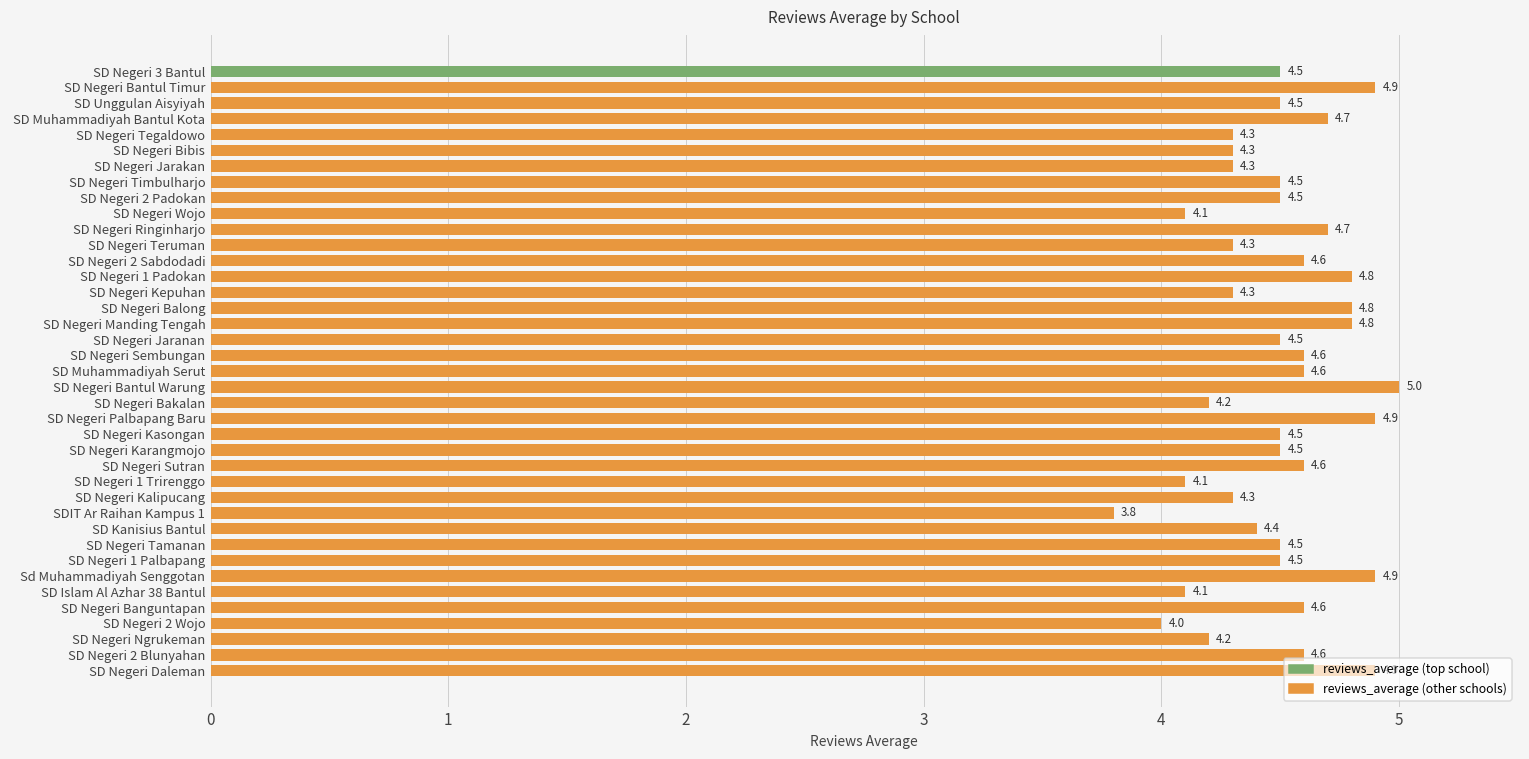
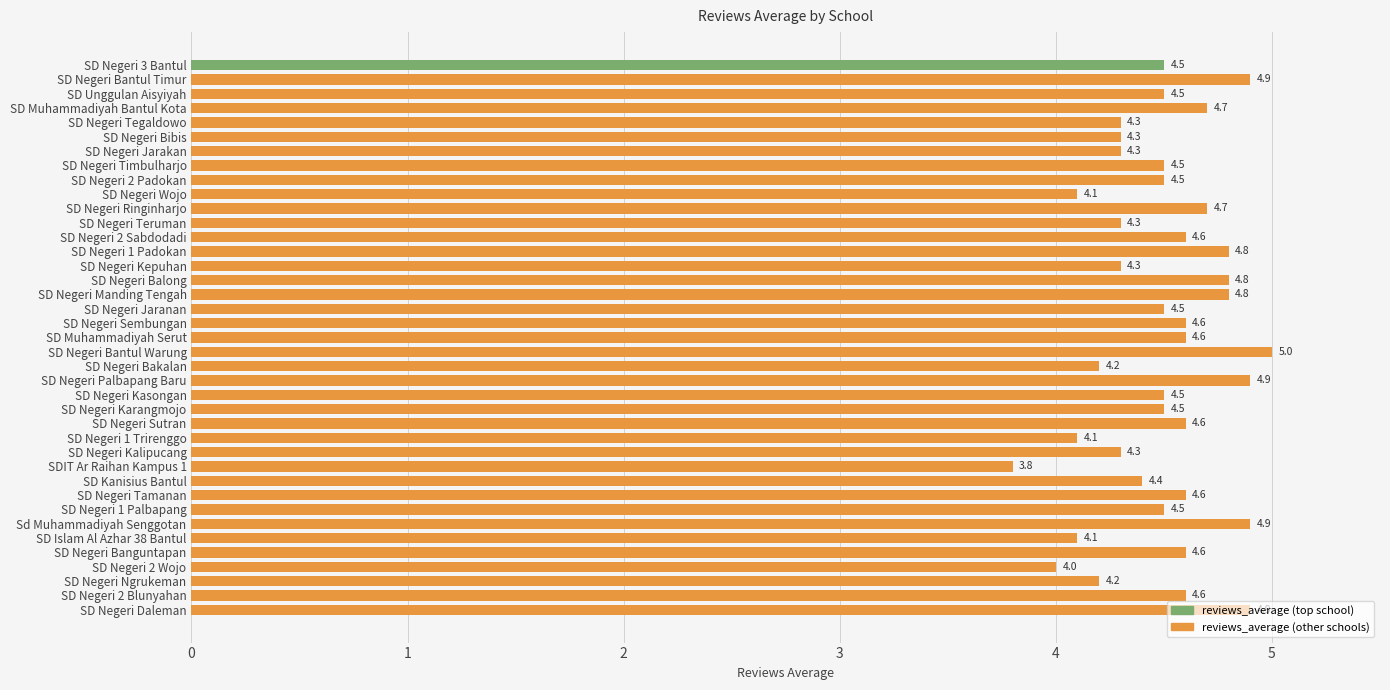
SD Negeri Tamanan: 4.5 -> 4.6
